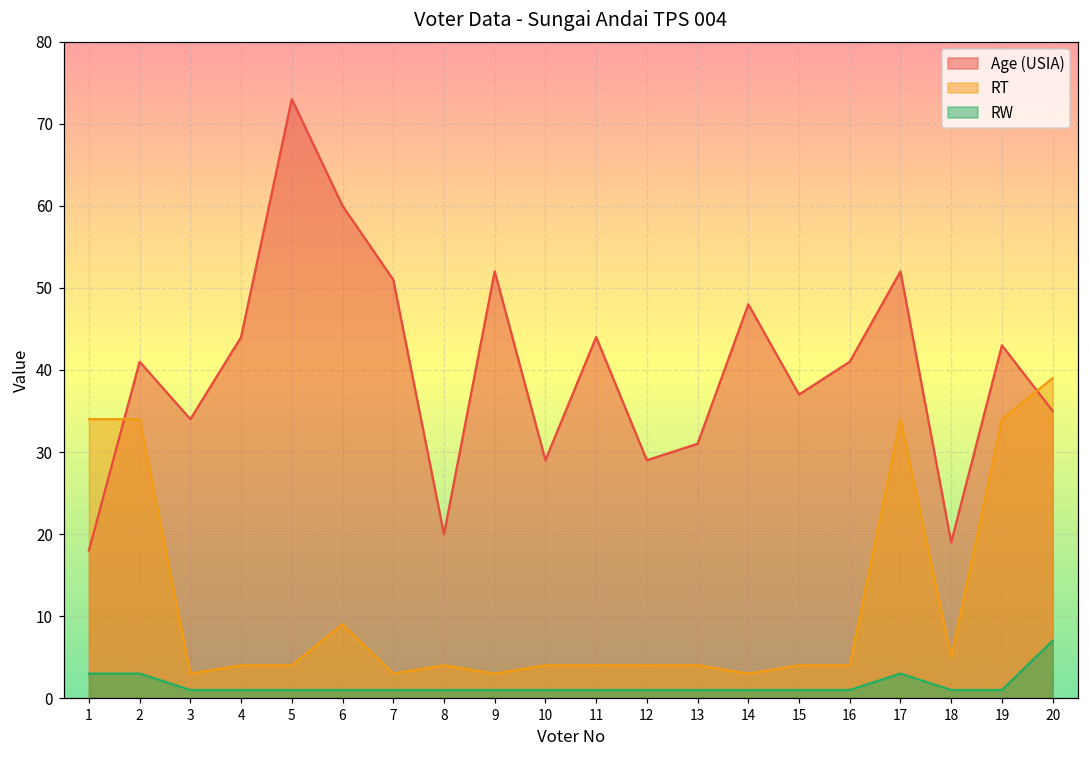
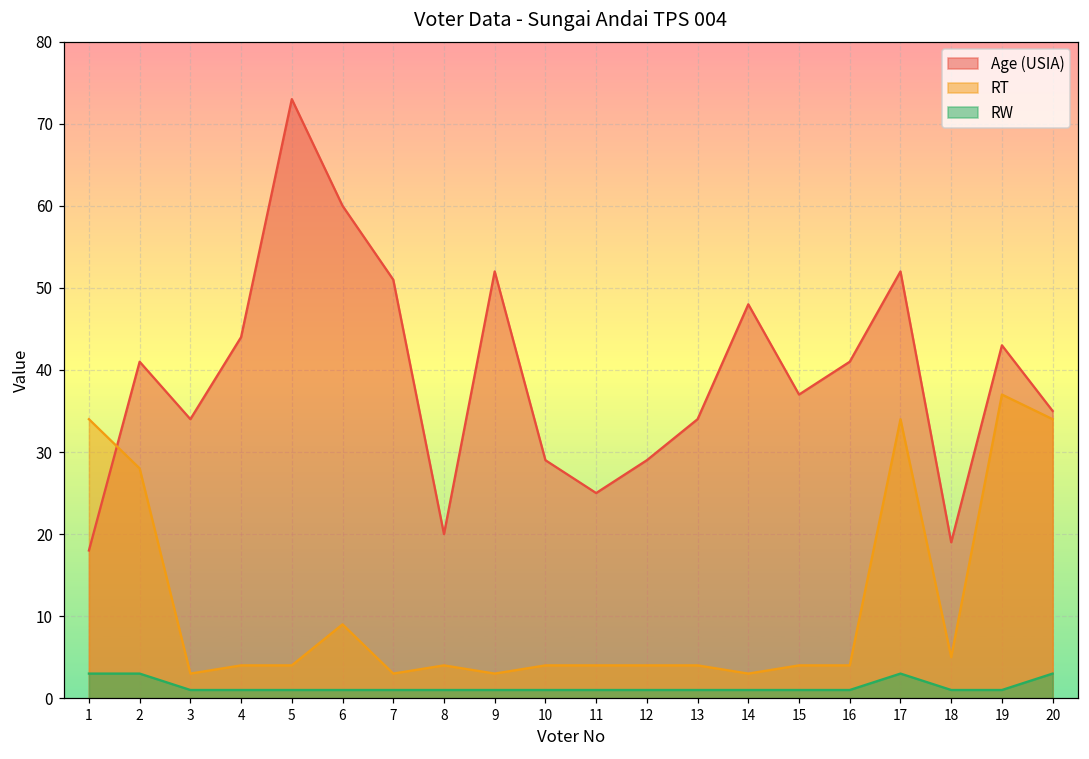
RT, 2: 34 -> 28
Age (USIA), 11: 44 -> 25
Age (USIA), 13: 31 -> 34
RT, 19: 34 -> 37
RT, 20: 39 -> 34
RW, 20: 7 -> 3
